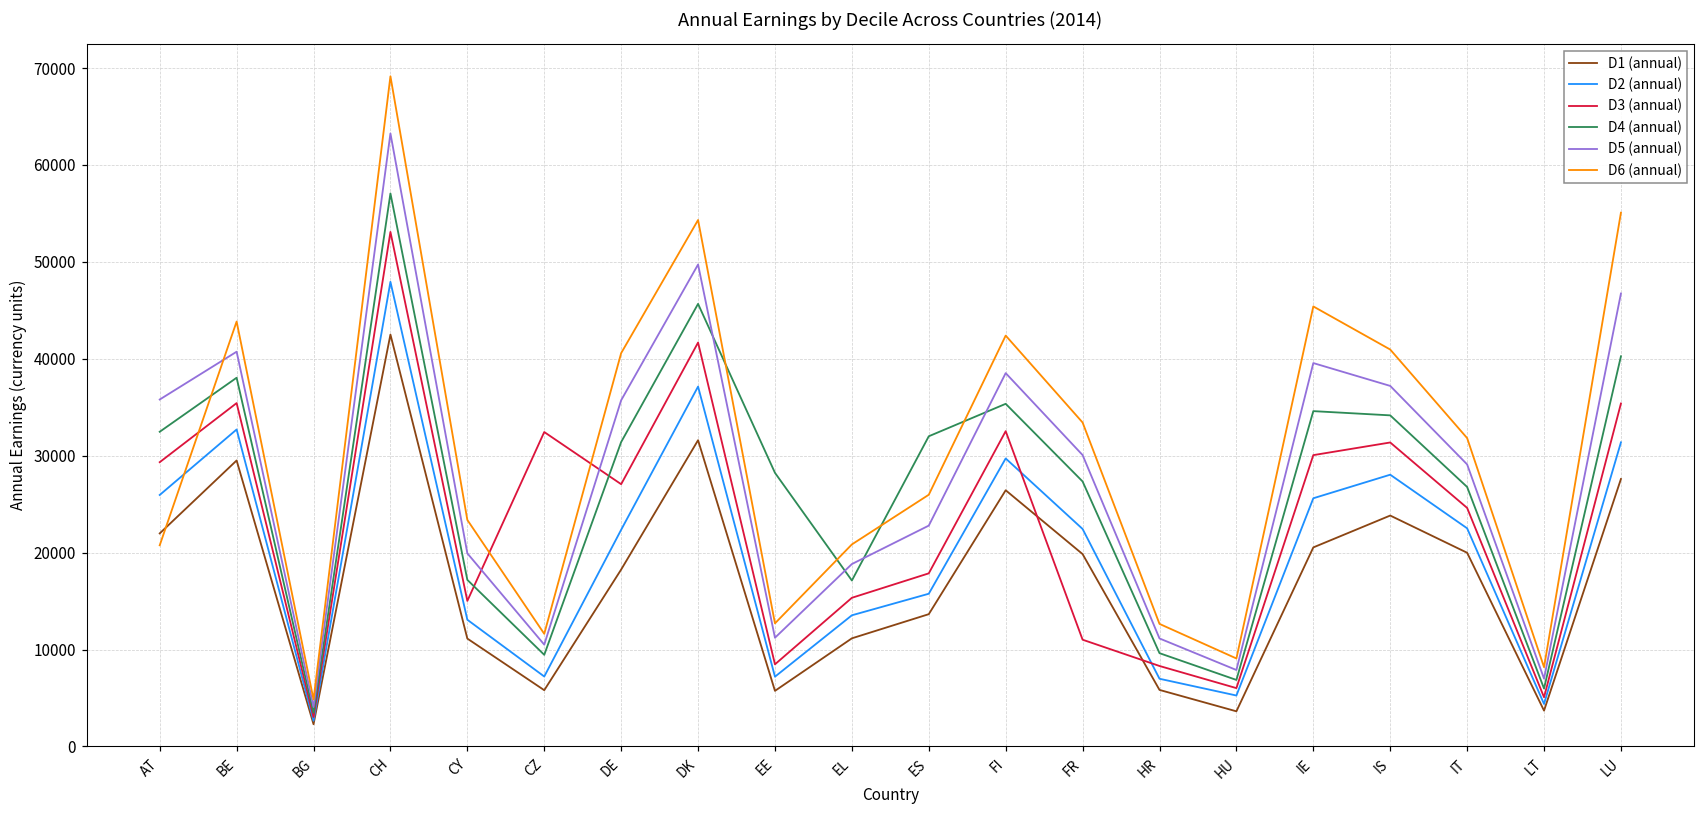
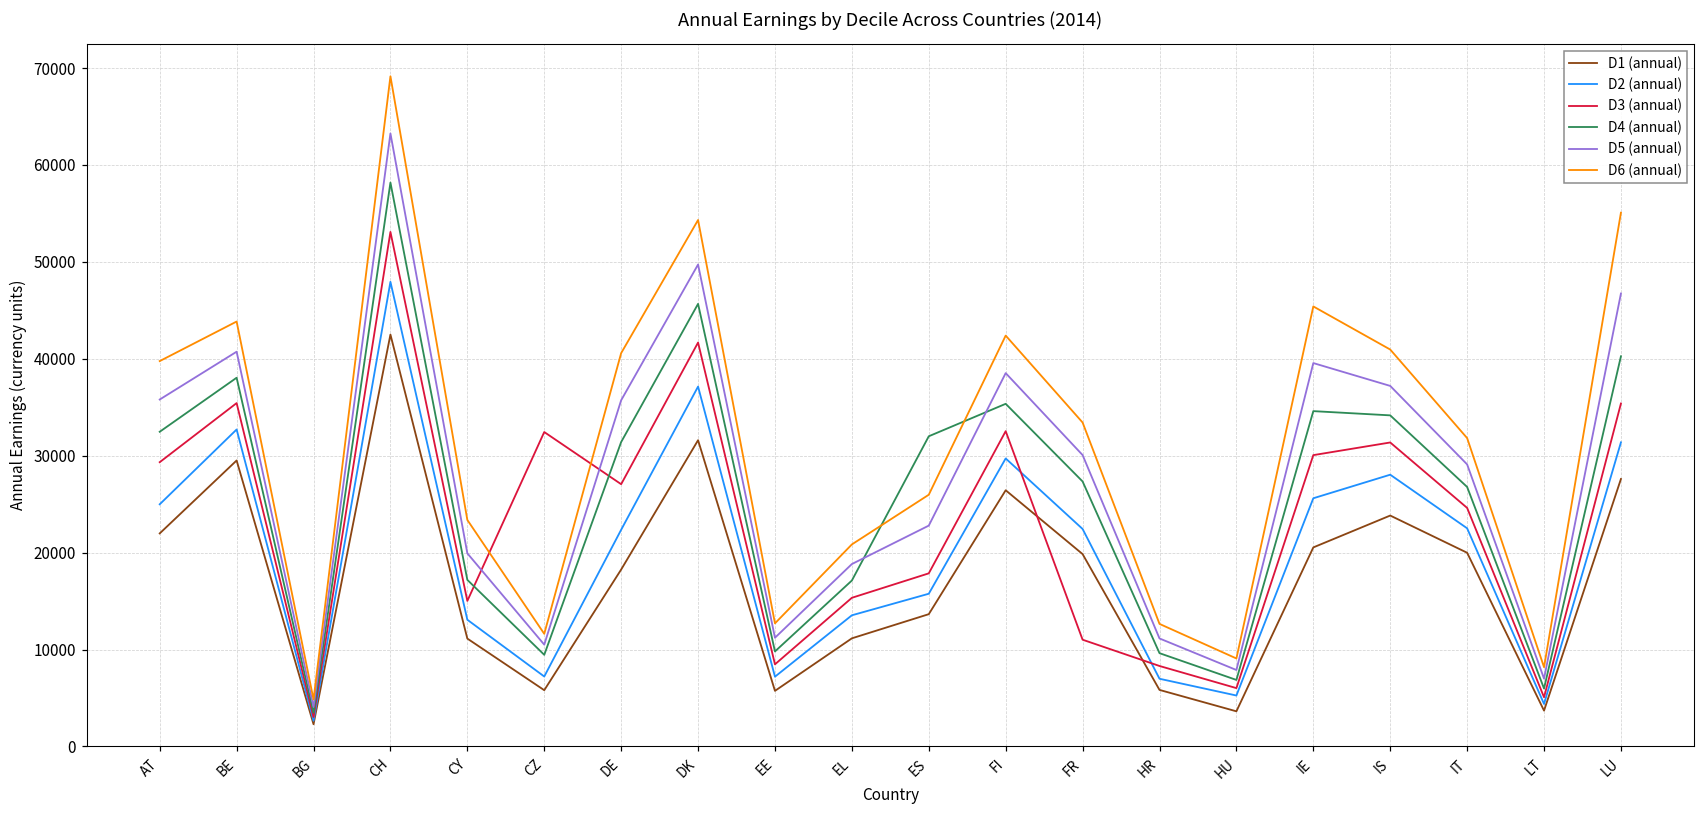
D2 (annual), AT: 26000 -> 25000
D6 (annual), AT: 21000 -> 40000
D4 (annual), CH: 57000 -> 58000
D4 (annual), EE: 28000 -> 10000
